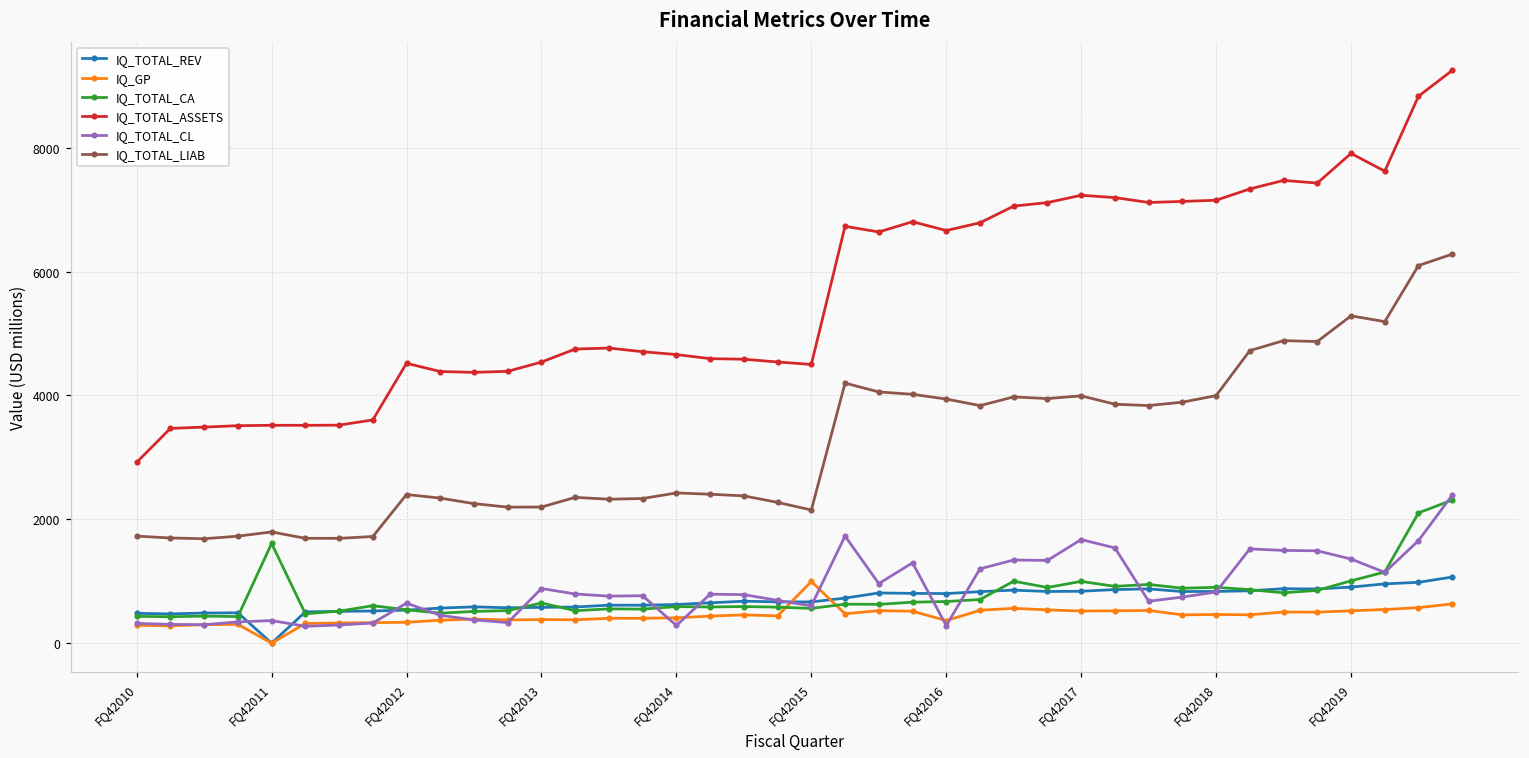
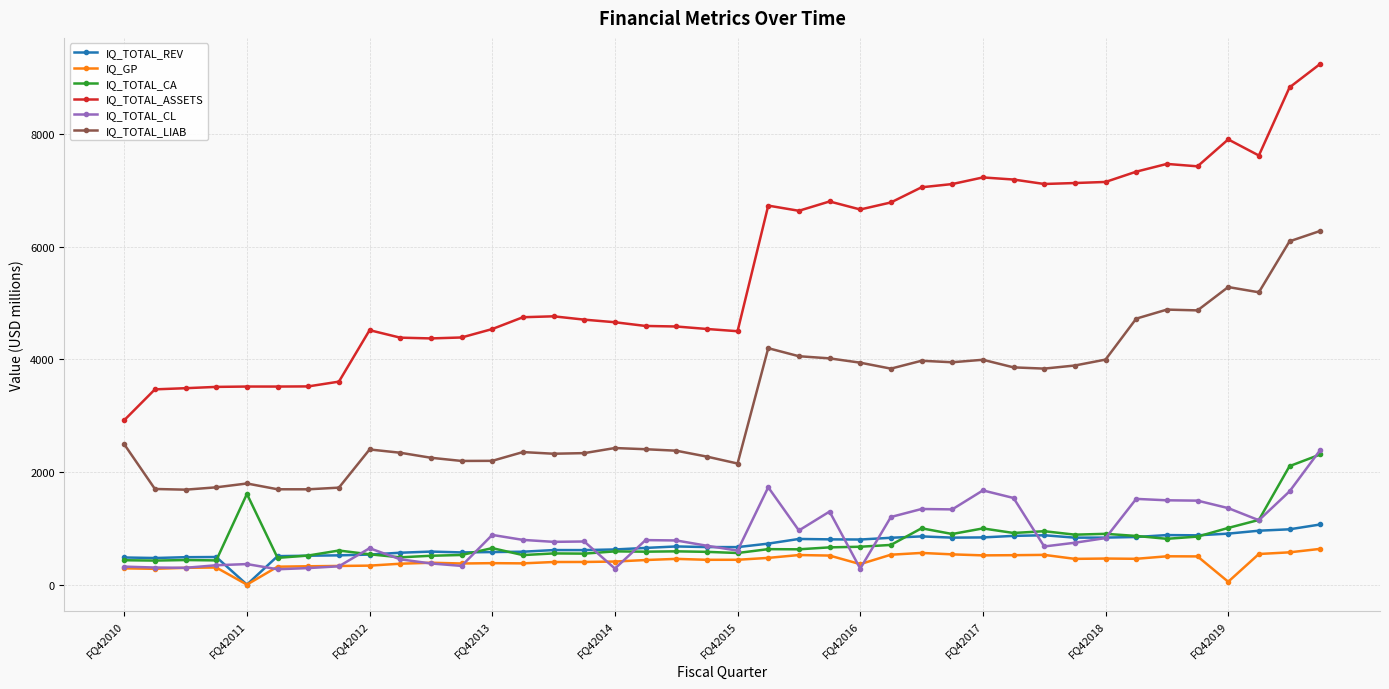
IQ_TOTAL_LIAB, FQ42010: 1700 -> 2500
IQ_GP, FQ42015: 1000 -> 400
IQ_GP, FQ42019: 500 -> 100
